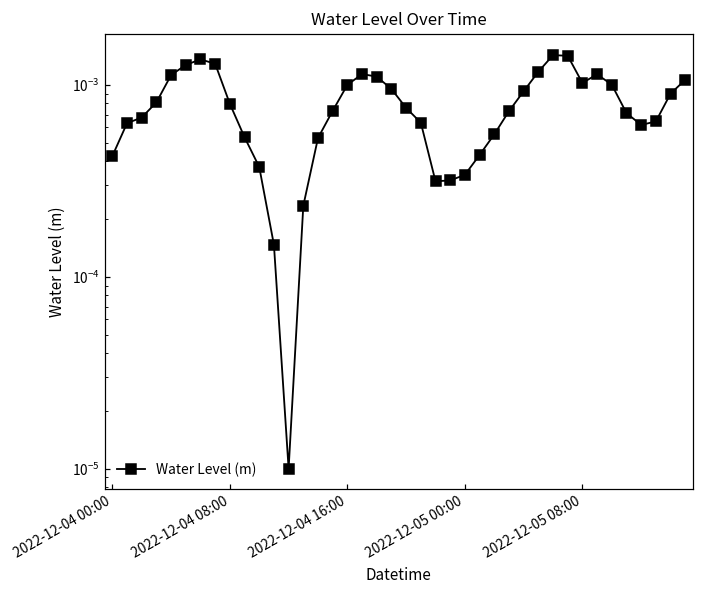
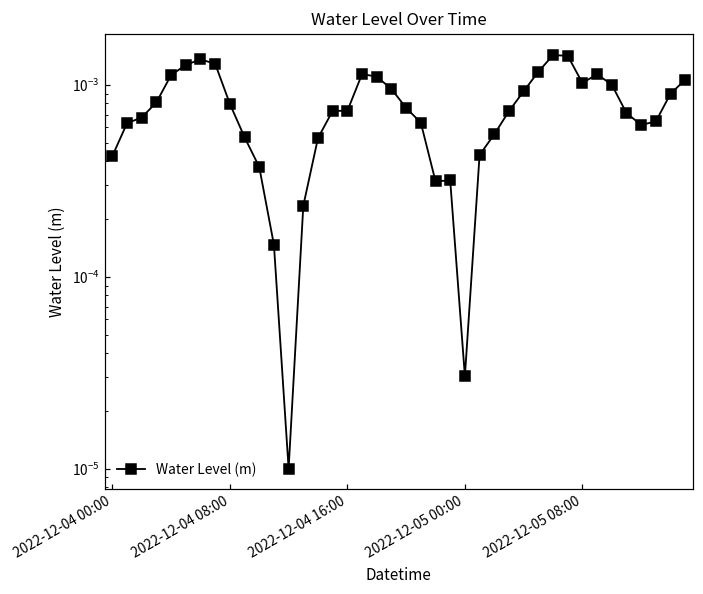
2022-12-04 16:00: 0.0010 -> 0.00073
2022-12-05 00:00: 0.00034 -> 0.000030
